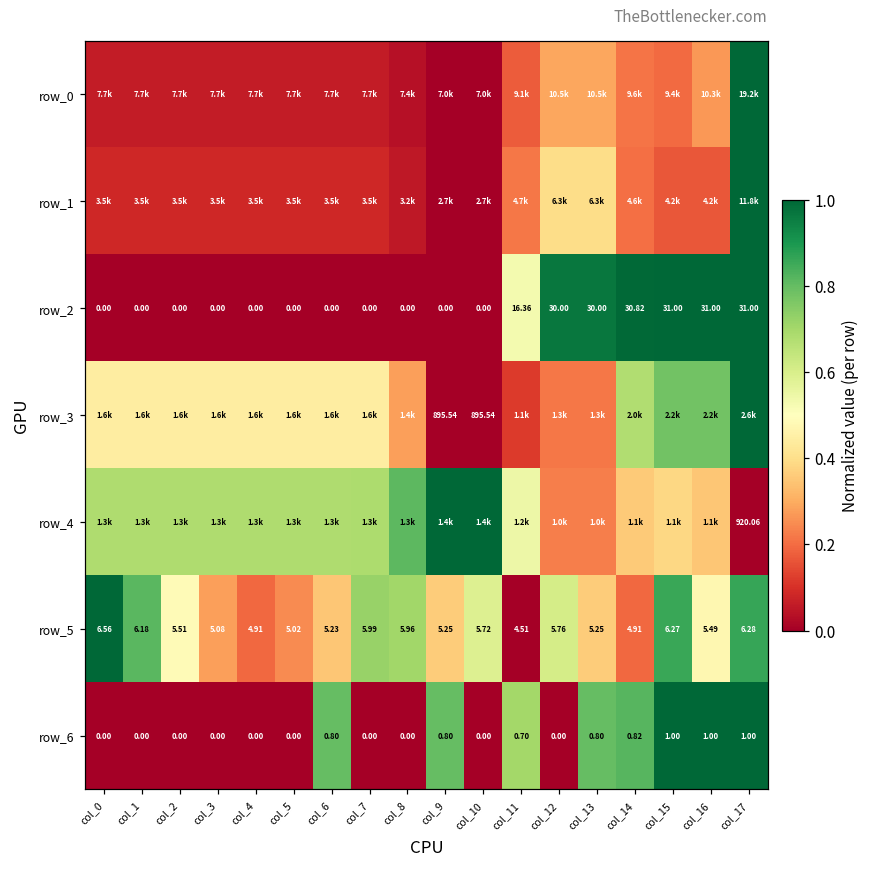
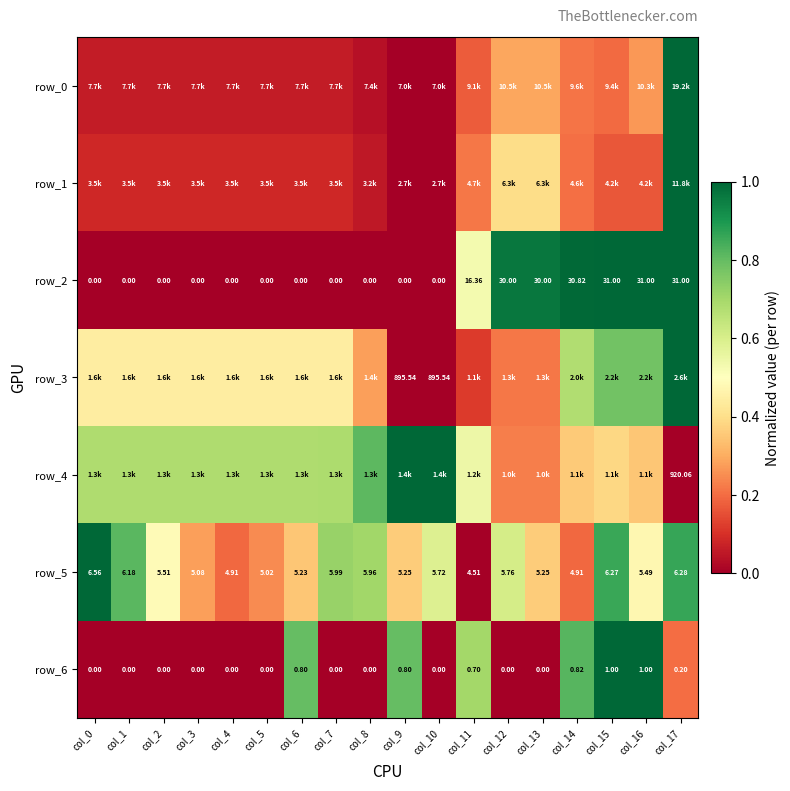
row_6, col_13: 0.80 -> 0.00
row_6, col_17: 1.00 -> 0.20
